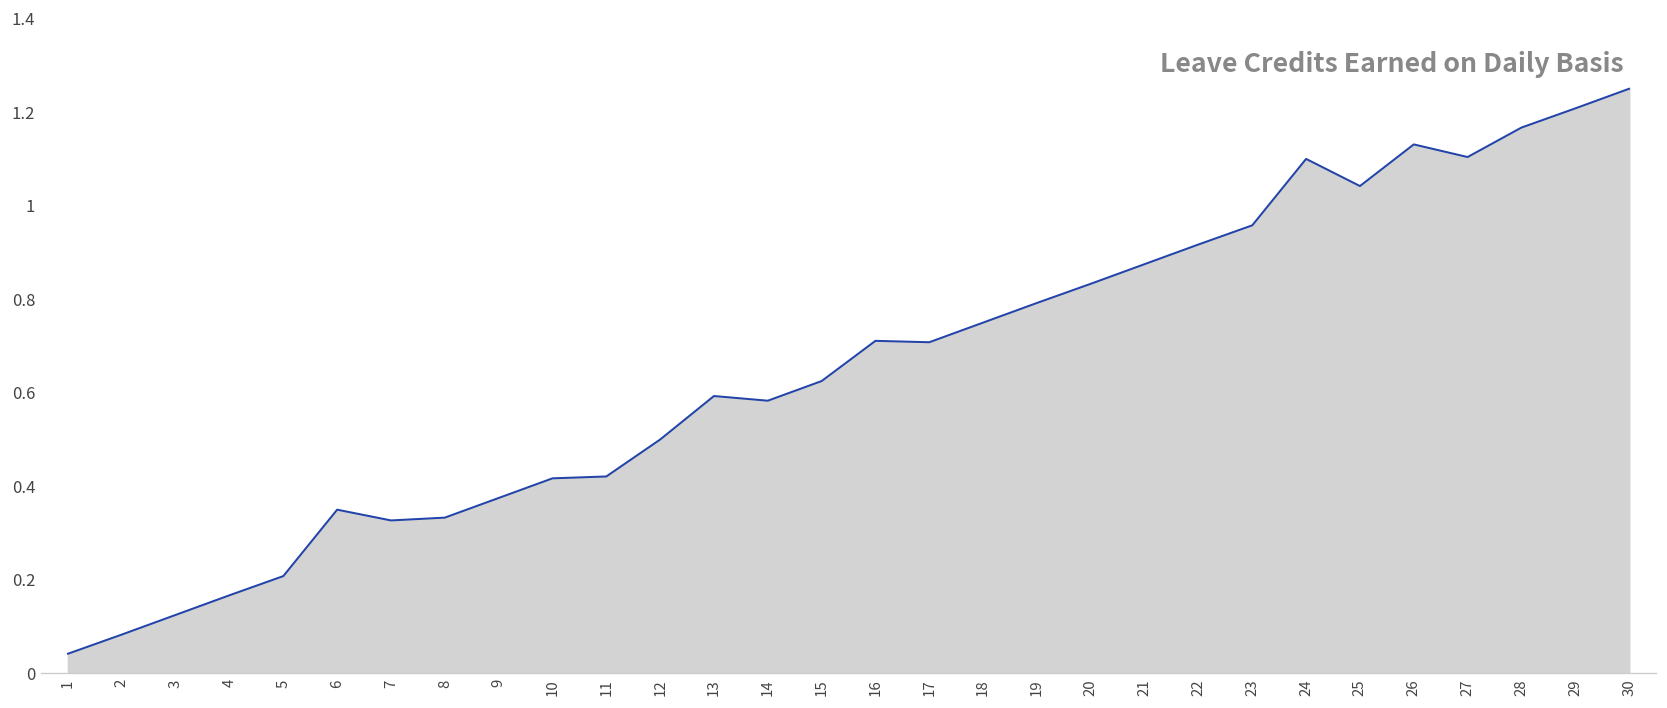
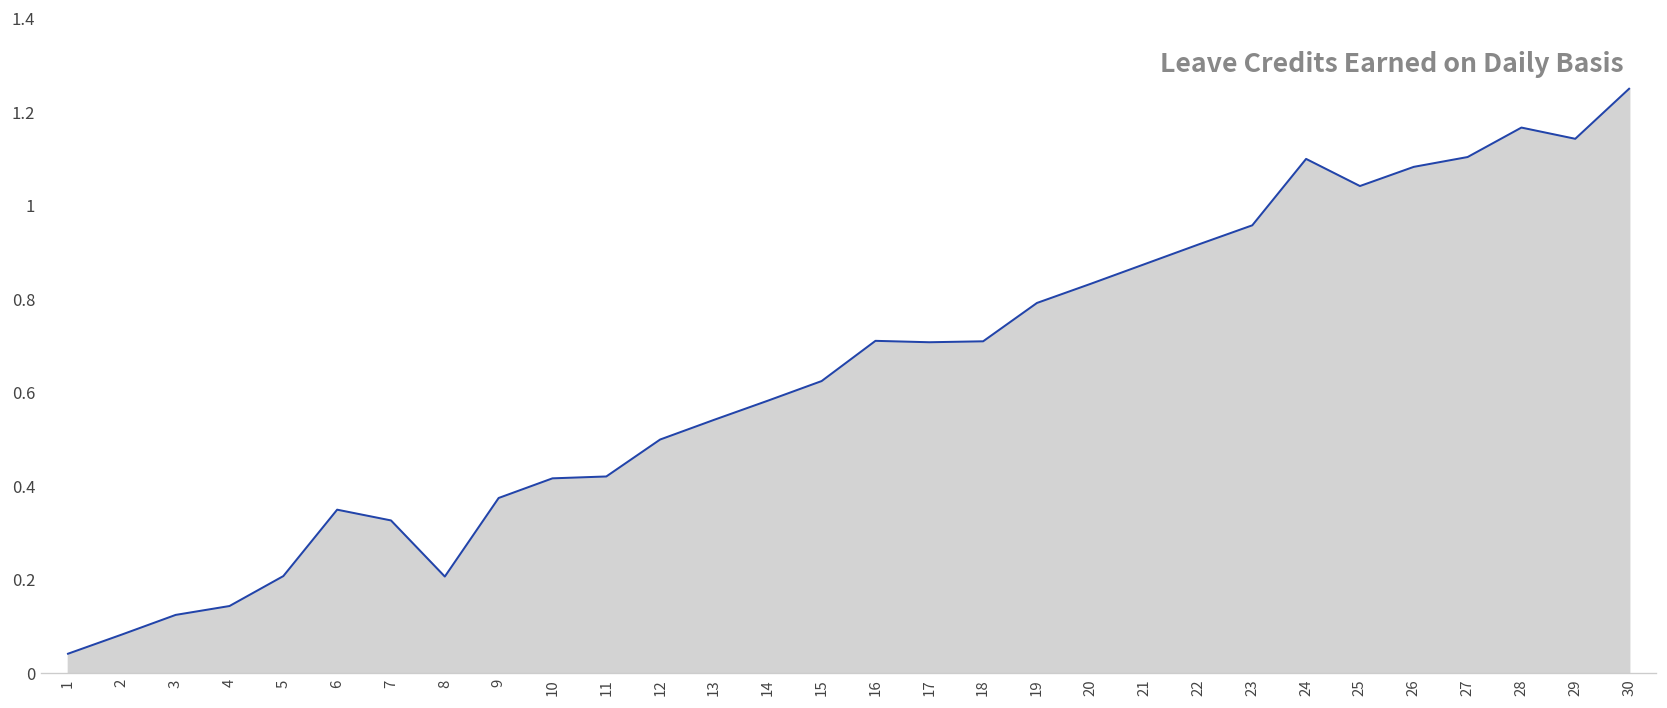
4: 0.17 -> 0.14
8: 0.33 -> 0.21
13: 0.59 -> 0.54
18: 0.75 -> 0.71
26: 1.13 -> 1.08
29: 1.21 -> 1.14
